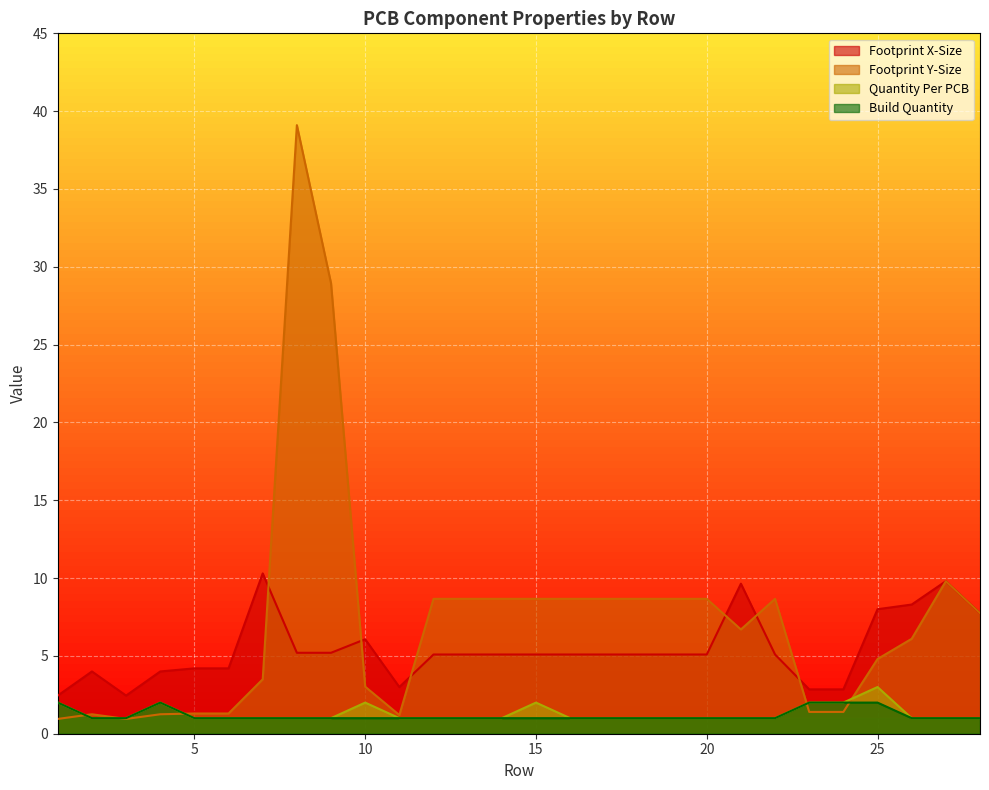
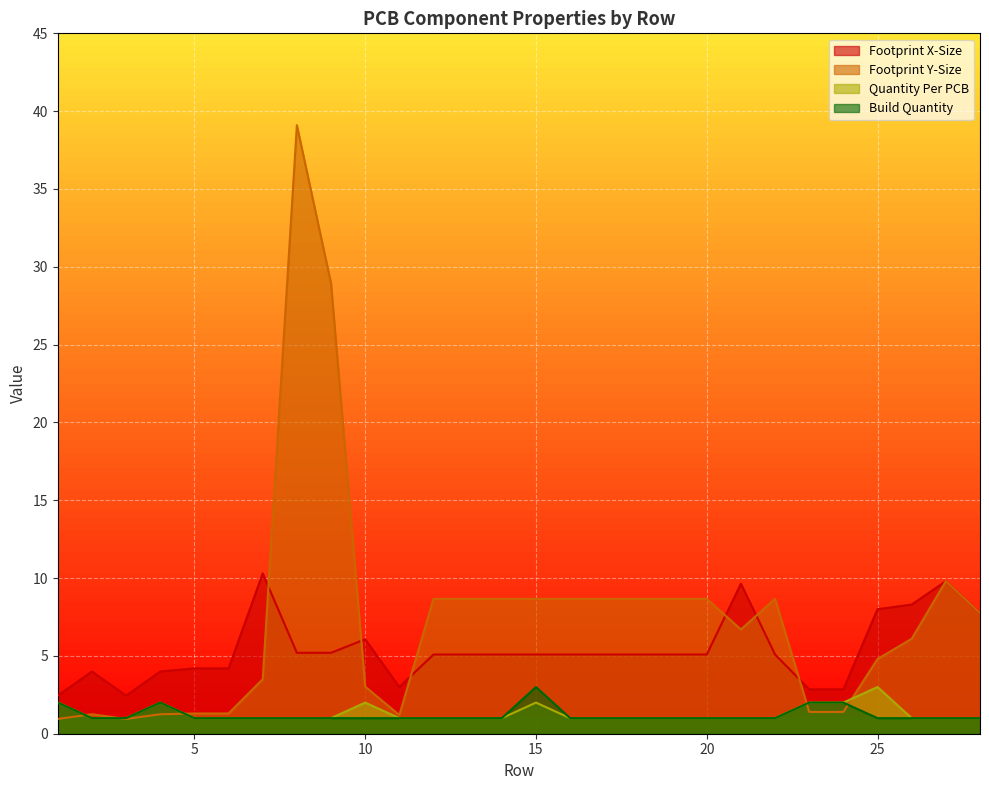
Build Quantity, 15: 1 -> 3
Build Quantity, 25: 2 -> 1
